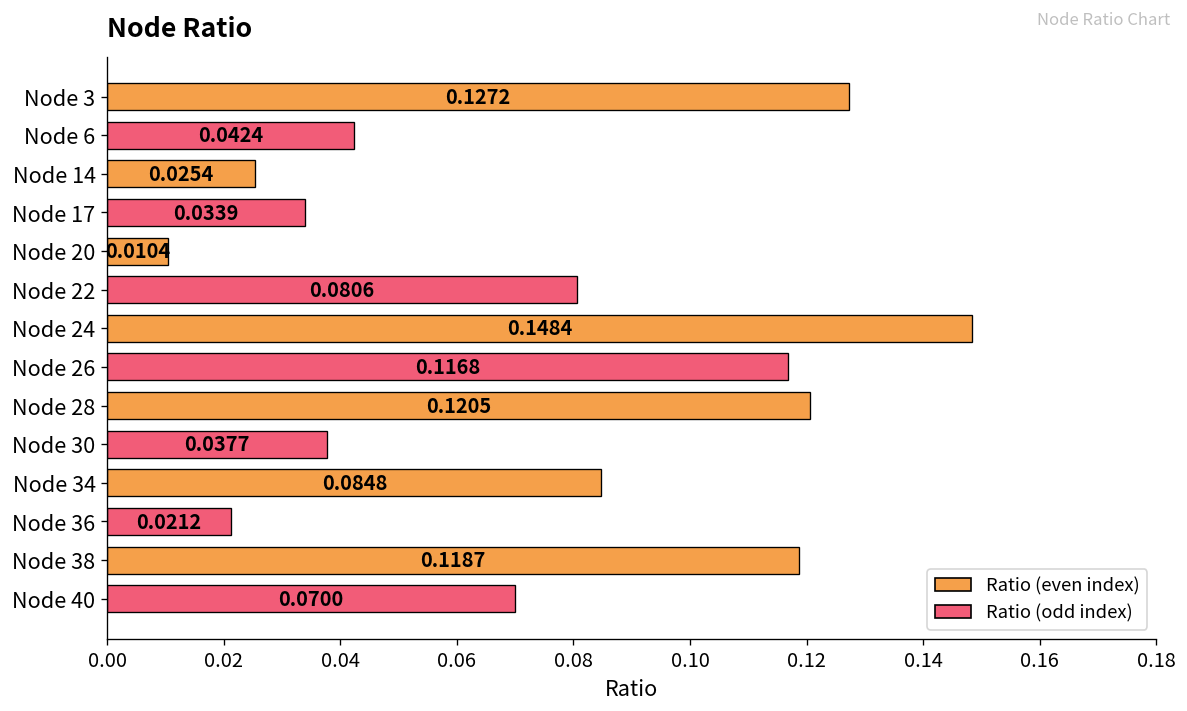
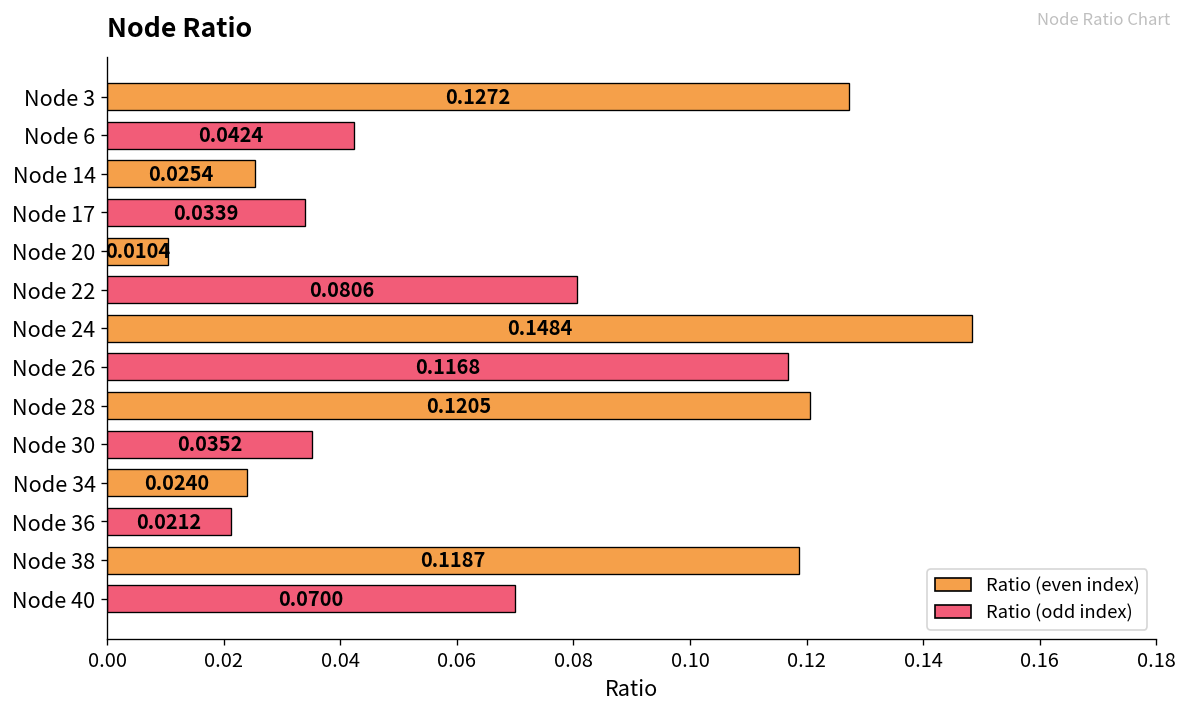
Node 30: 0.0377 -> 0.0352
Node 34: 0.0848 -> 0.0240
